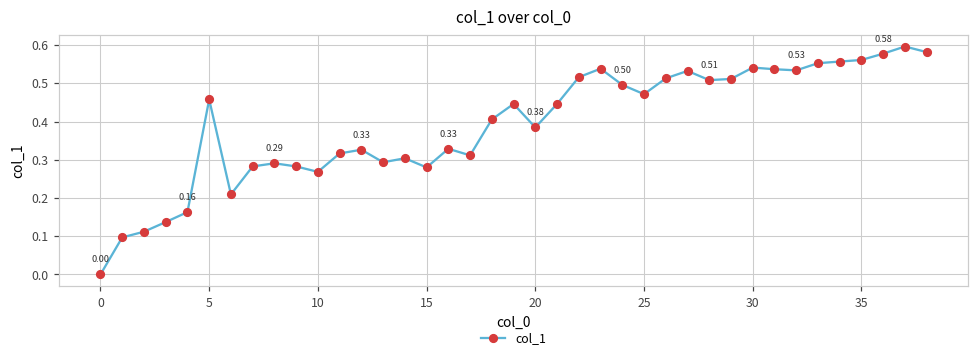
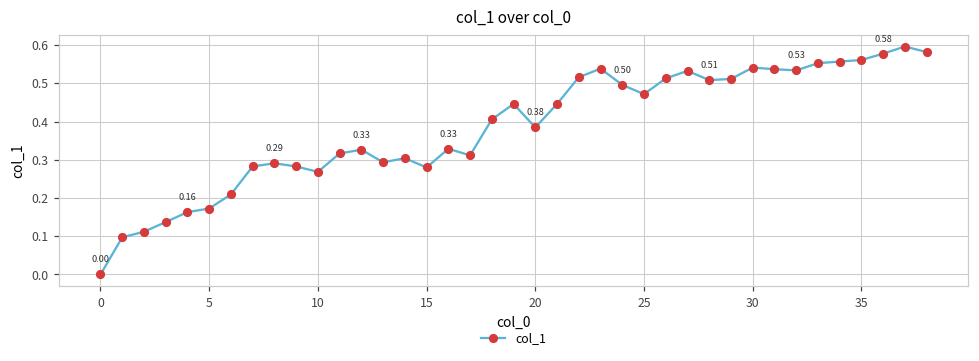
5: 0.46 -> 0.17
